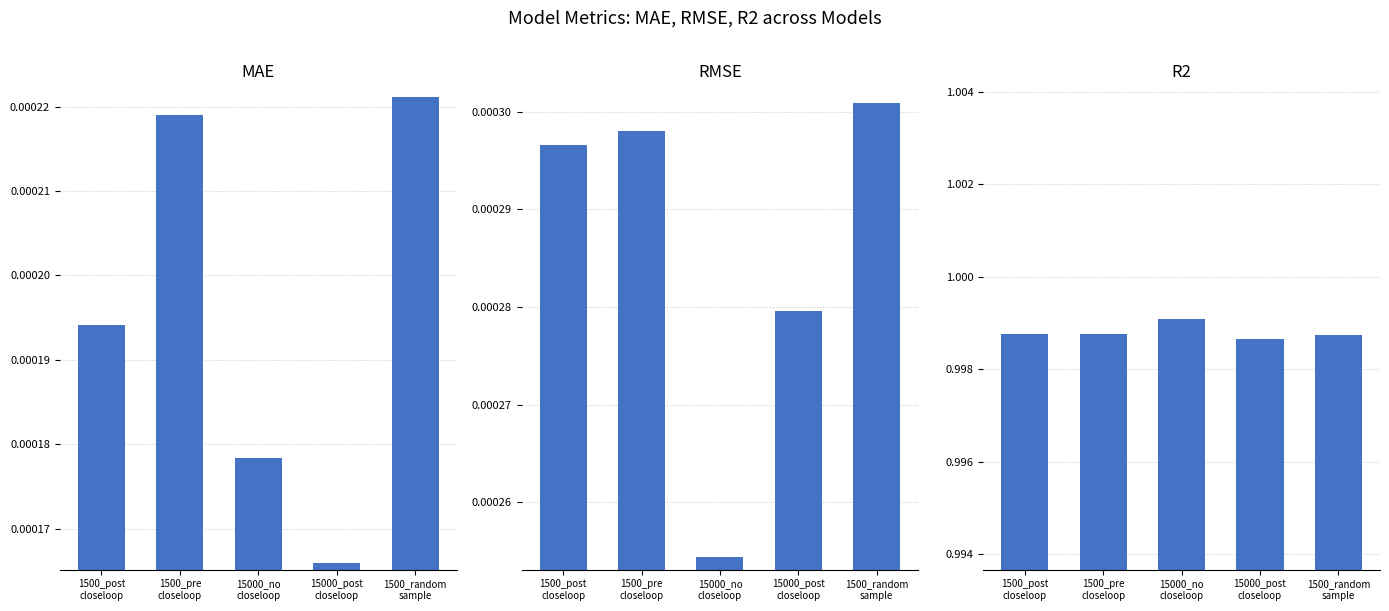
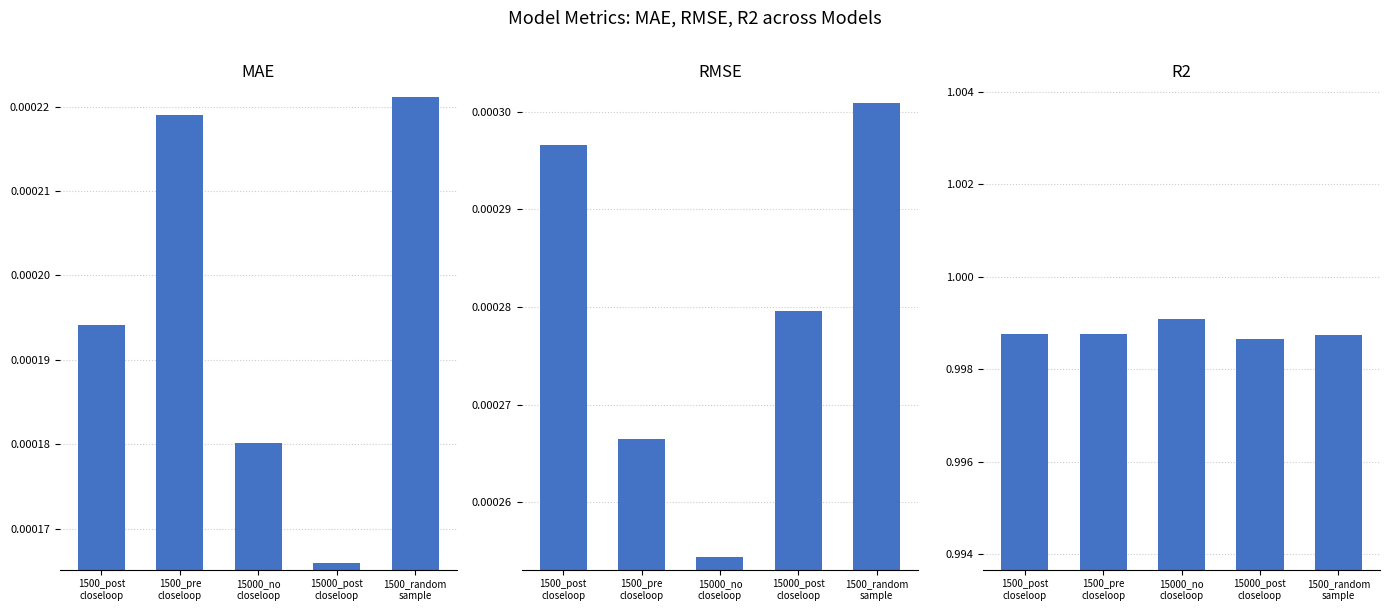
MAE, 15000_no closeloop: 0.000178 -> 0.000180
RMSE, 1500_pre closeloop: 0.000298 -> 0.000266
